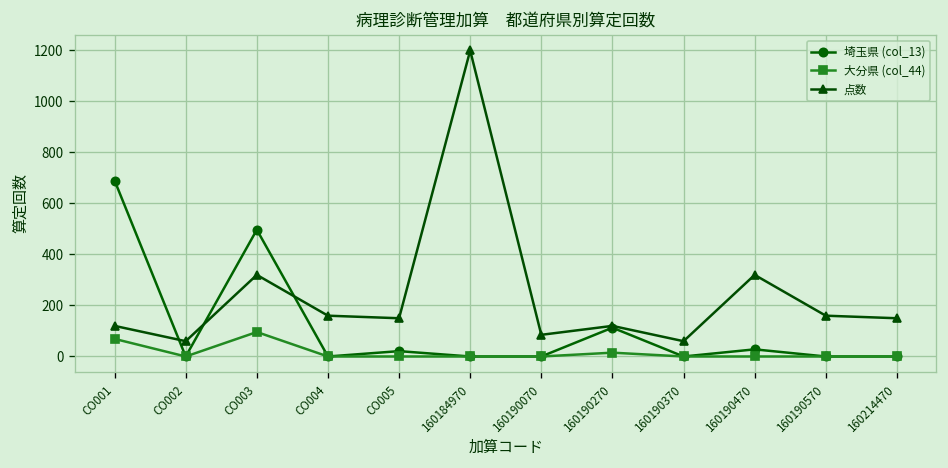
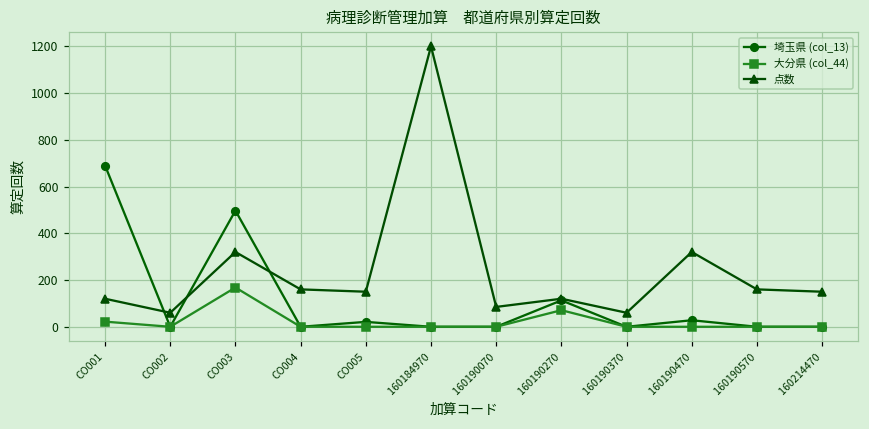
大分県 (col_44), CO001: 70 -> 20
大分県 (col_44), CO003: 100 -> 170
大分県 (col_44), 160190270: 20 -> 70
